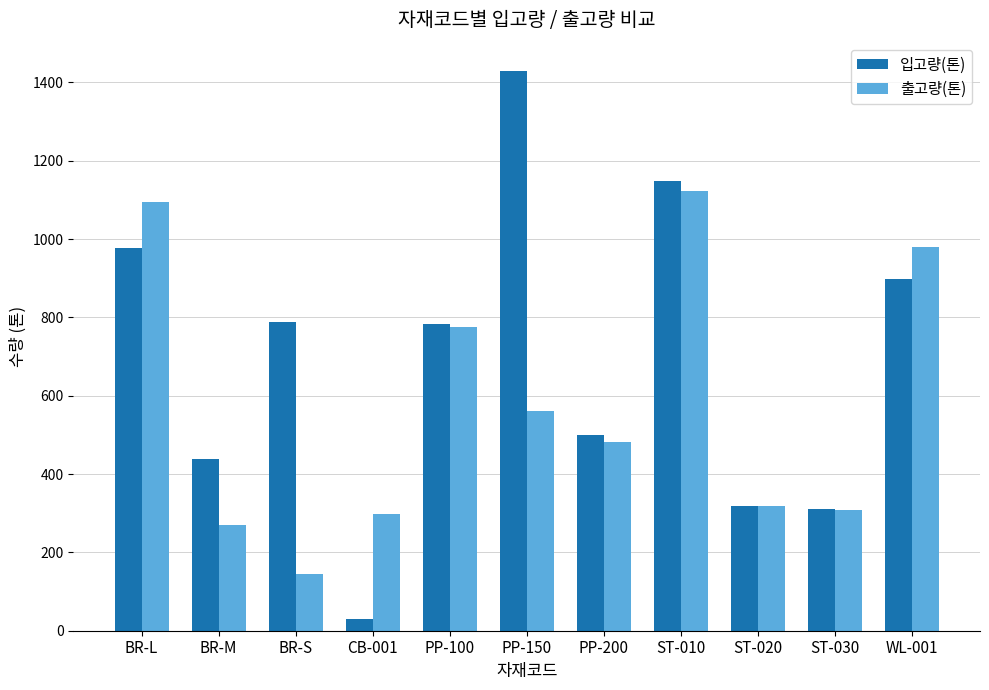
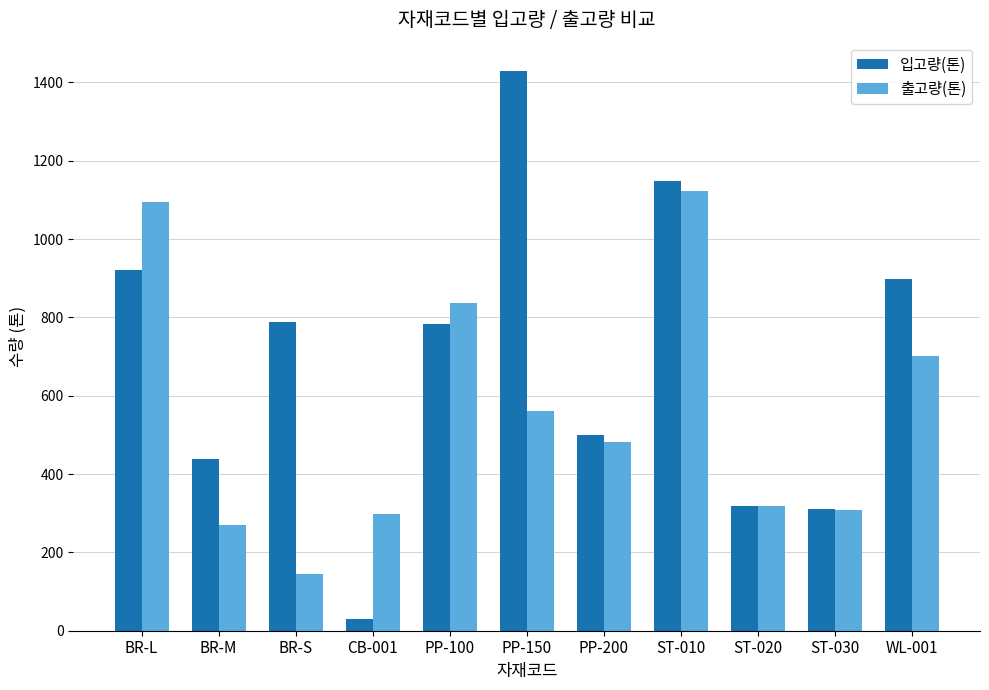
입고량(톤), BR-L: 980 -> 920
출고량(톤), PP-100: 780 -> 840
출고량(톤), WL-001: 980 -> 700
